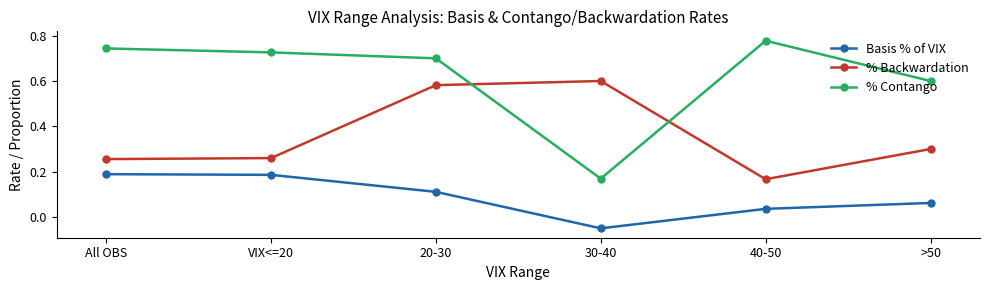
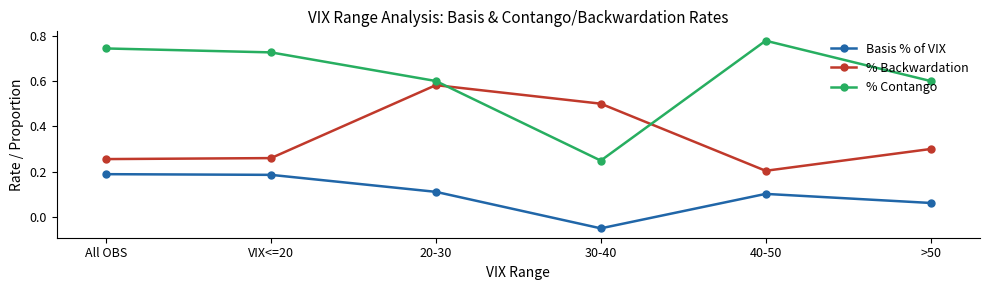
% Contango, 20-30: 0.7 -> 0.6
% Backwardation, 30-40: 0.6 -> 0.5
% Contango, 30-40: 0.17 -> 0.25
Basis % of VIX, 40-50: 0.04 -> 0.10
% Backwardation, 40-50: 0.17 -> 0.20
